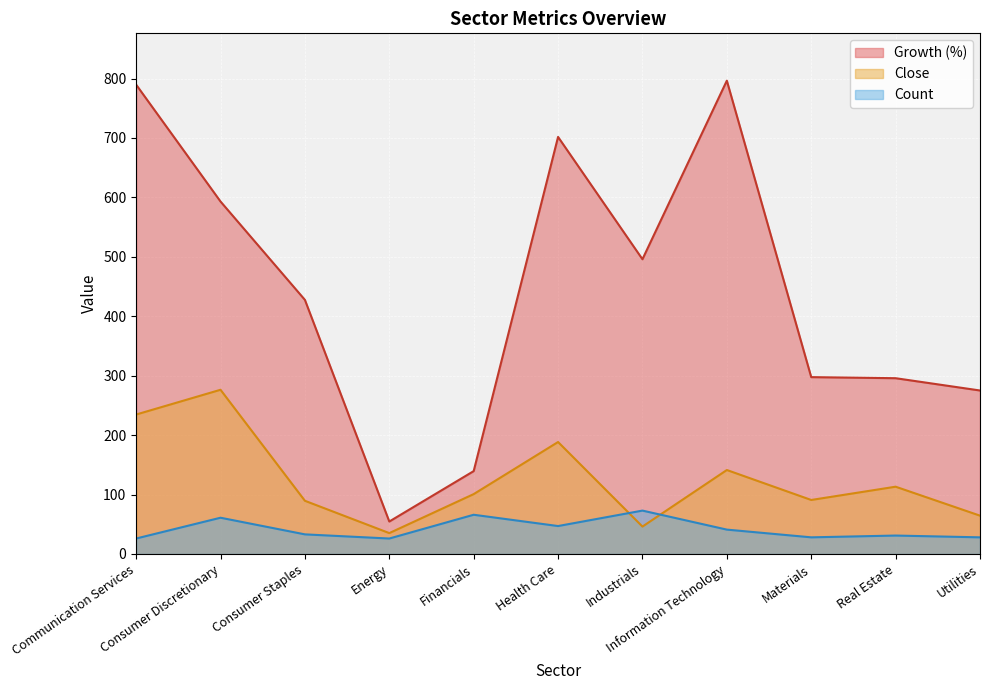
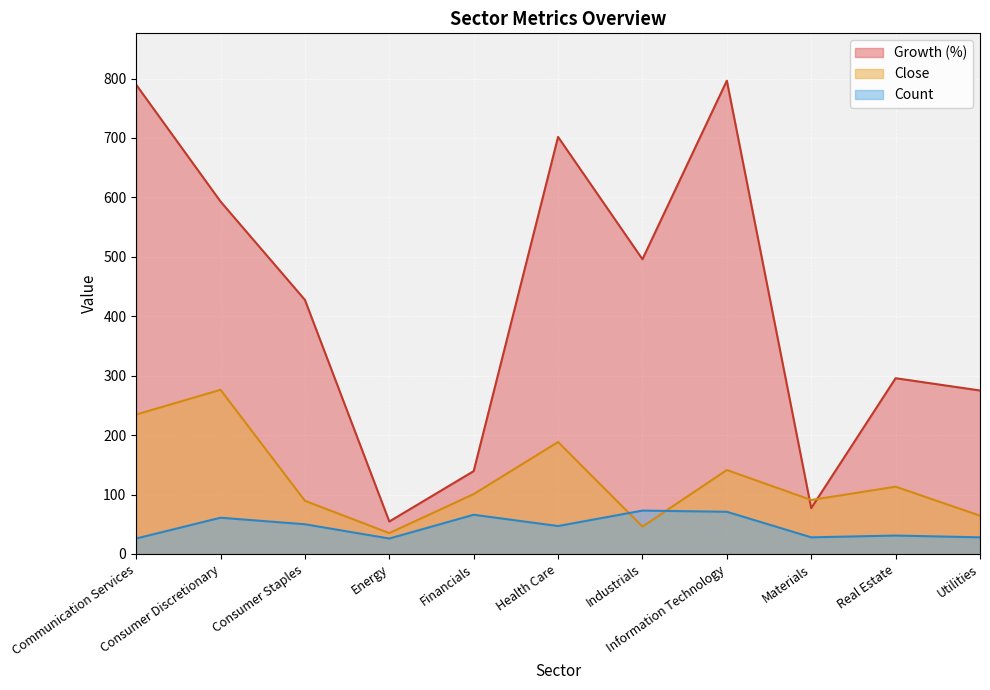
Count, Consumer Staples: 30 -> 50
Count, Information Technology: 40 -> 70
Growth (%), Materials: 300 -> 80
